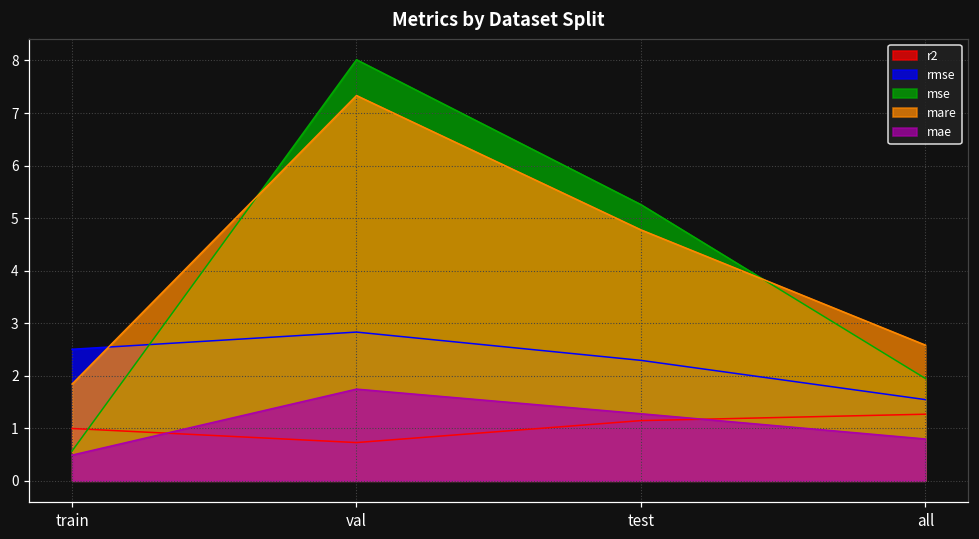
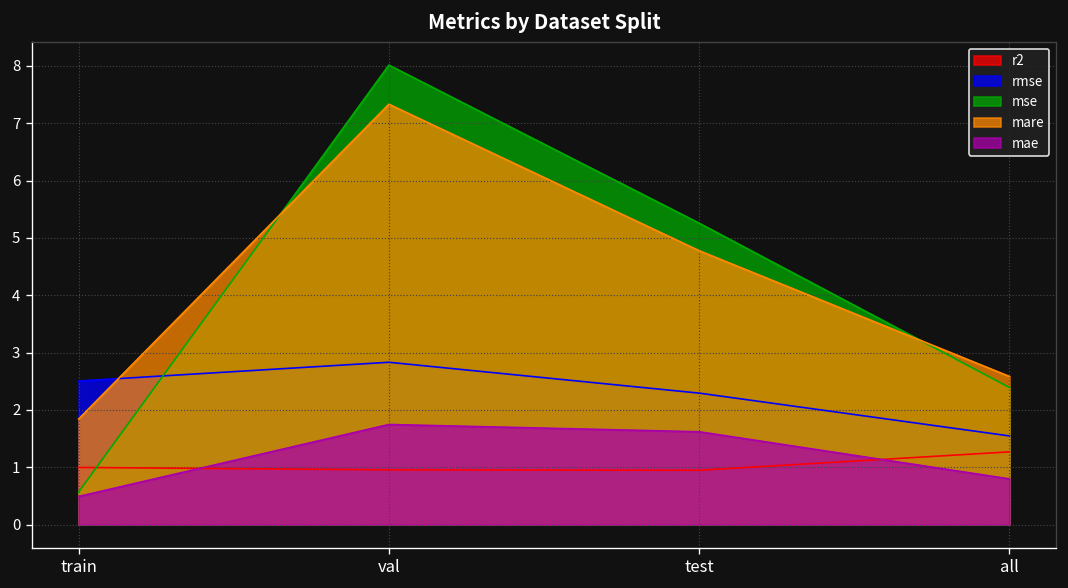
r2, val: 0.7 -> 1.0
r2, test: 1.1 -> 0.9
mae, test: 1.3 -> 1.6
mse, all: 1.9 -> 2.4
